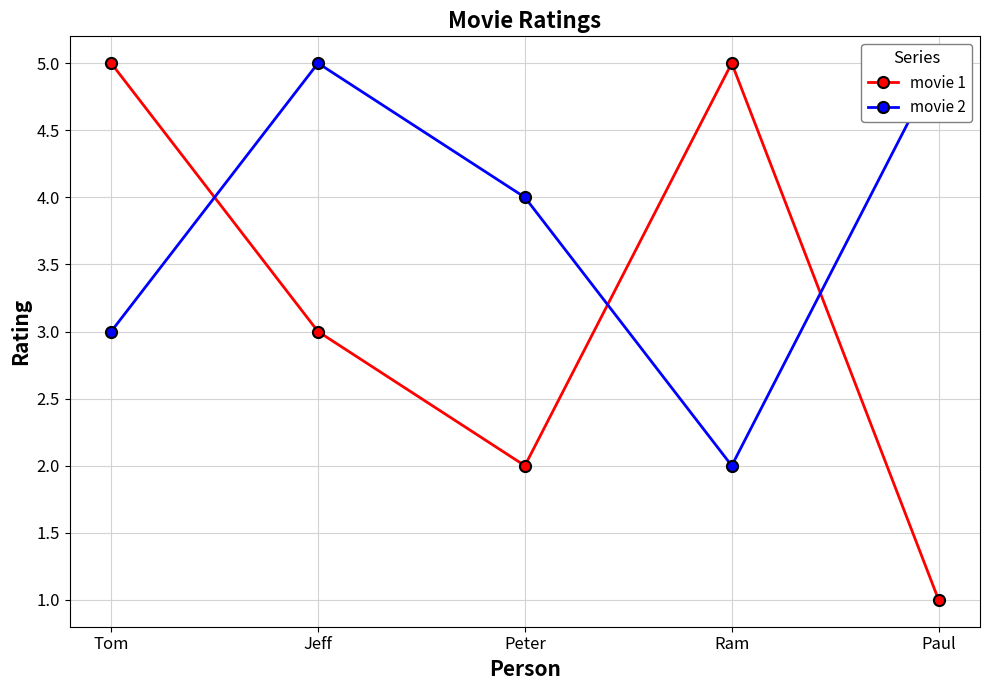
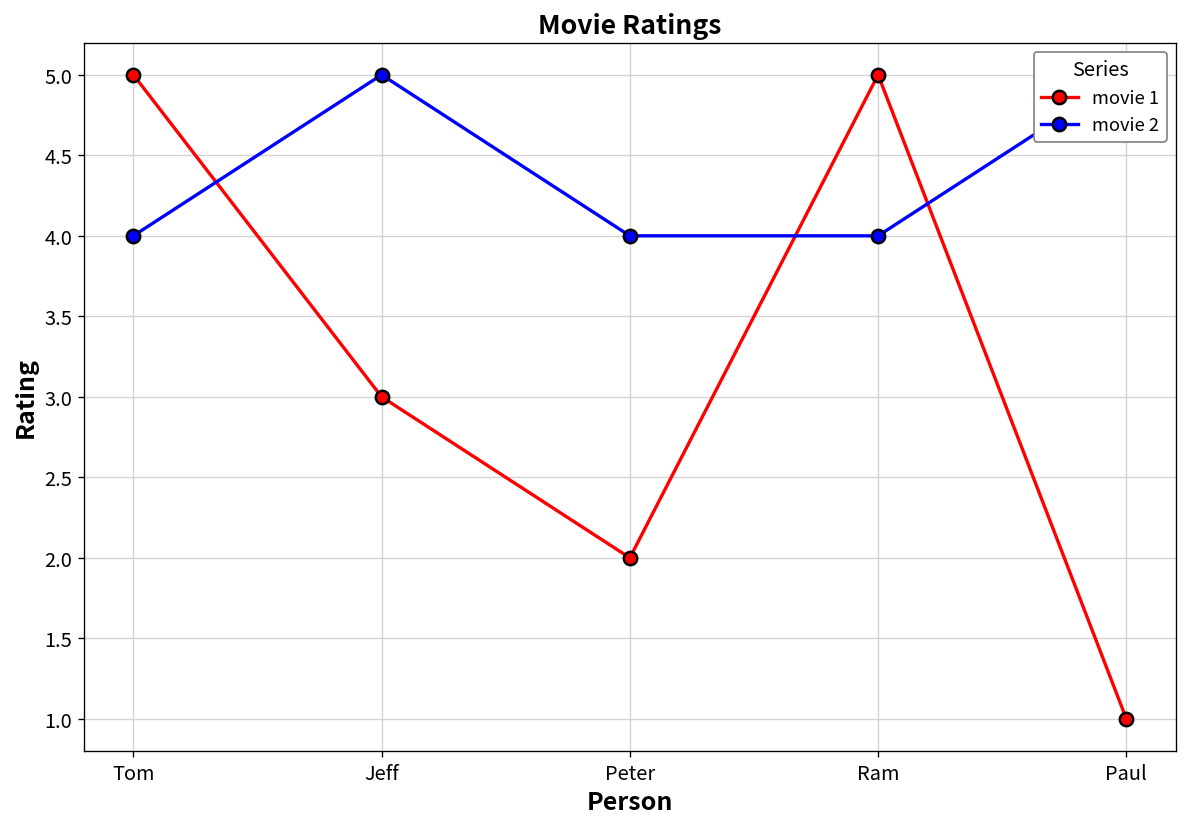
movie 2, Tom: 3 -> 4
movie 2, Ram: 2 -> 4
